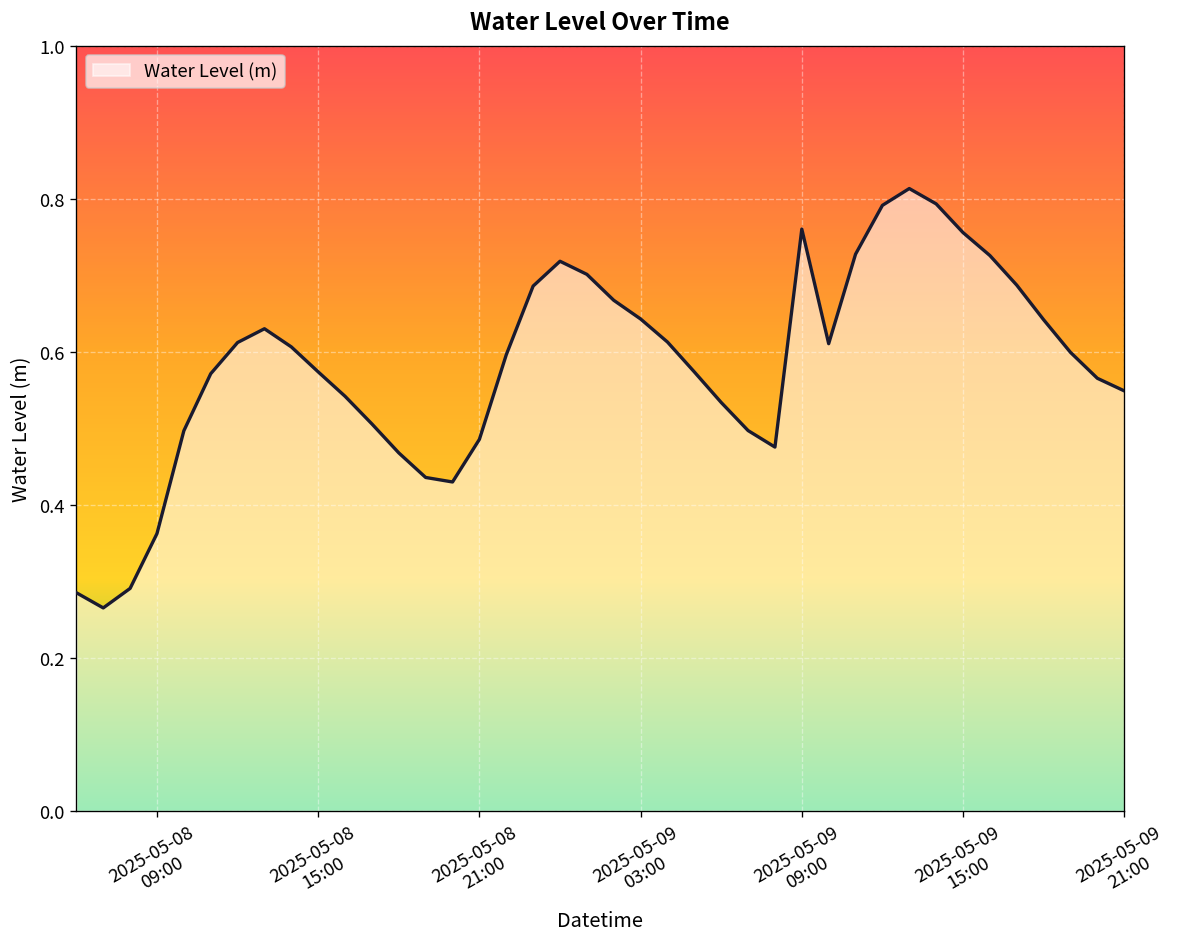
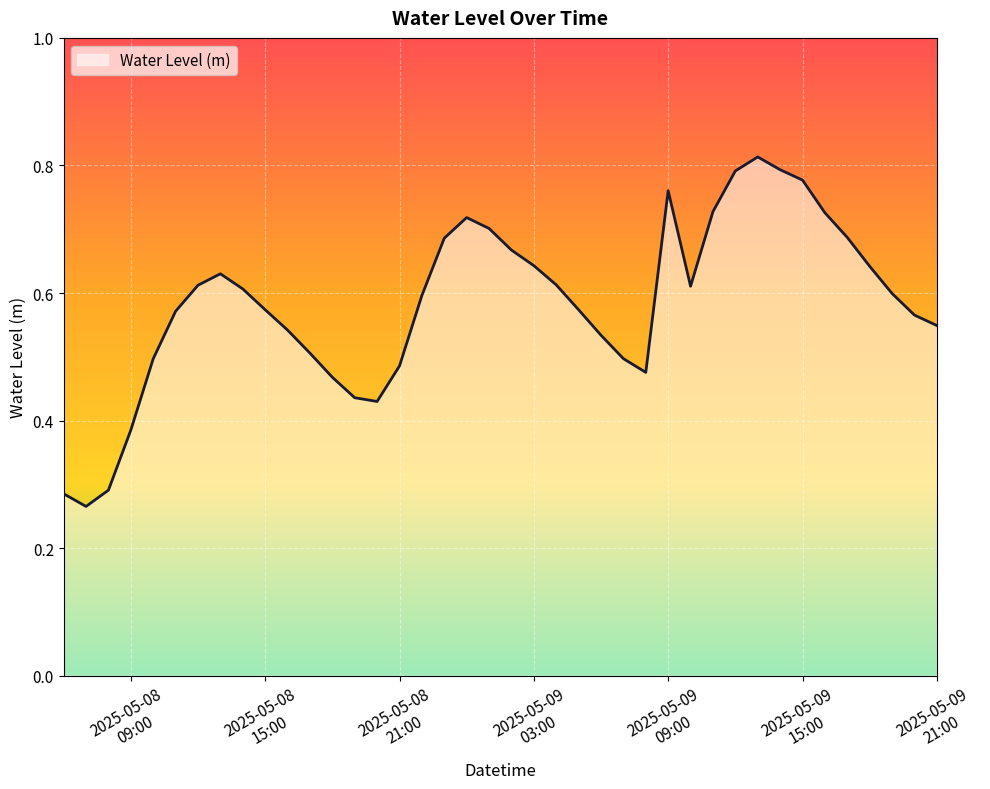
2025-05-08 09:00: 0.36 -> 0.39
2025-05-09 15:00: 0.76 -> 0.78
